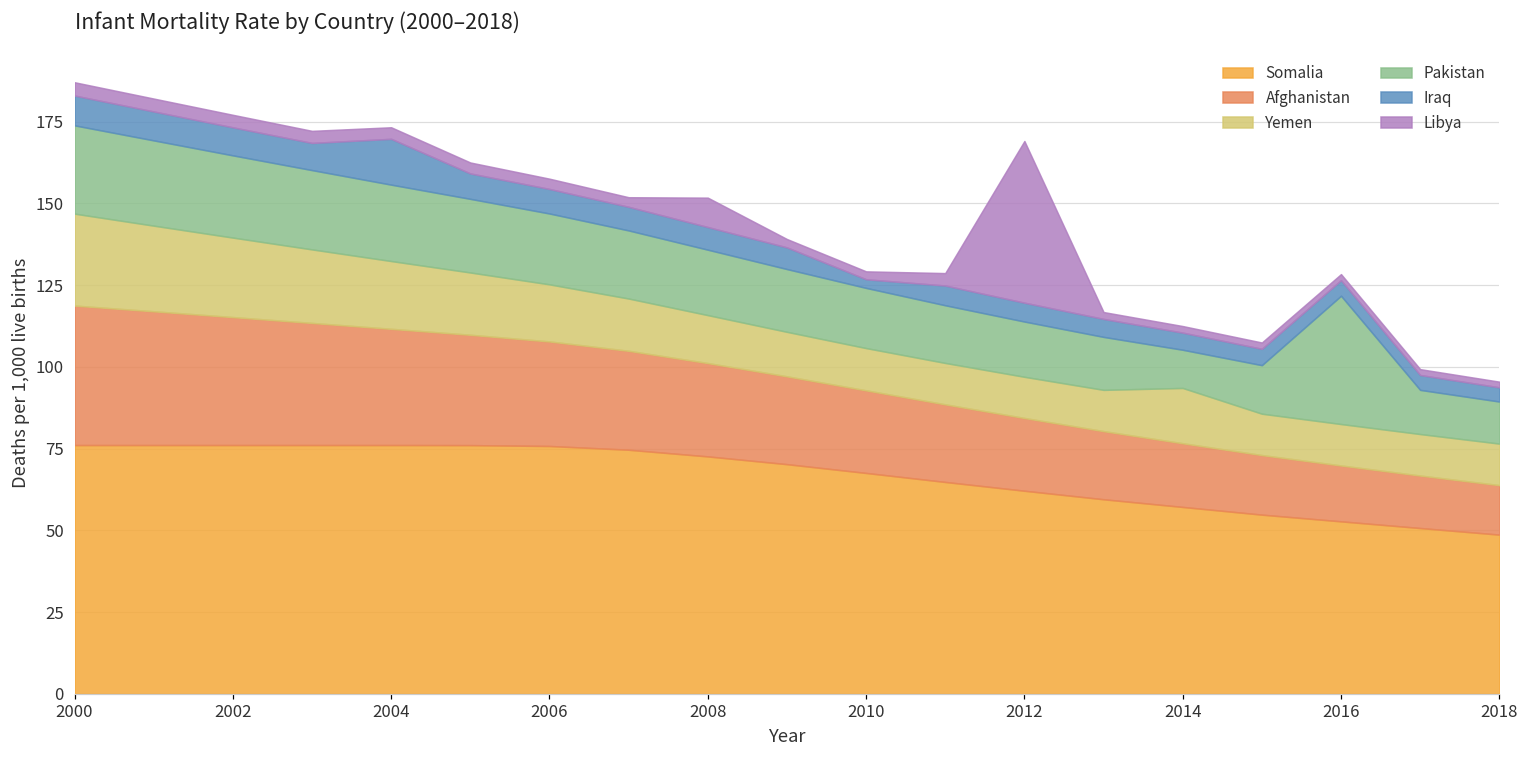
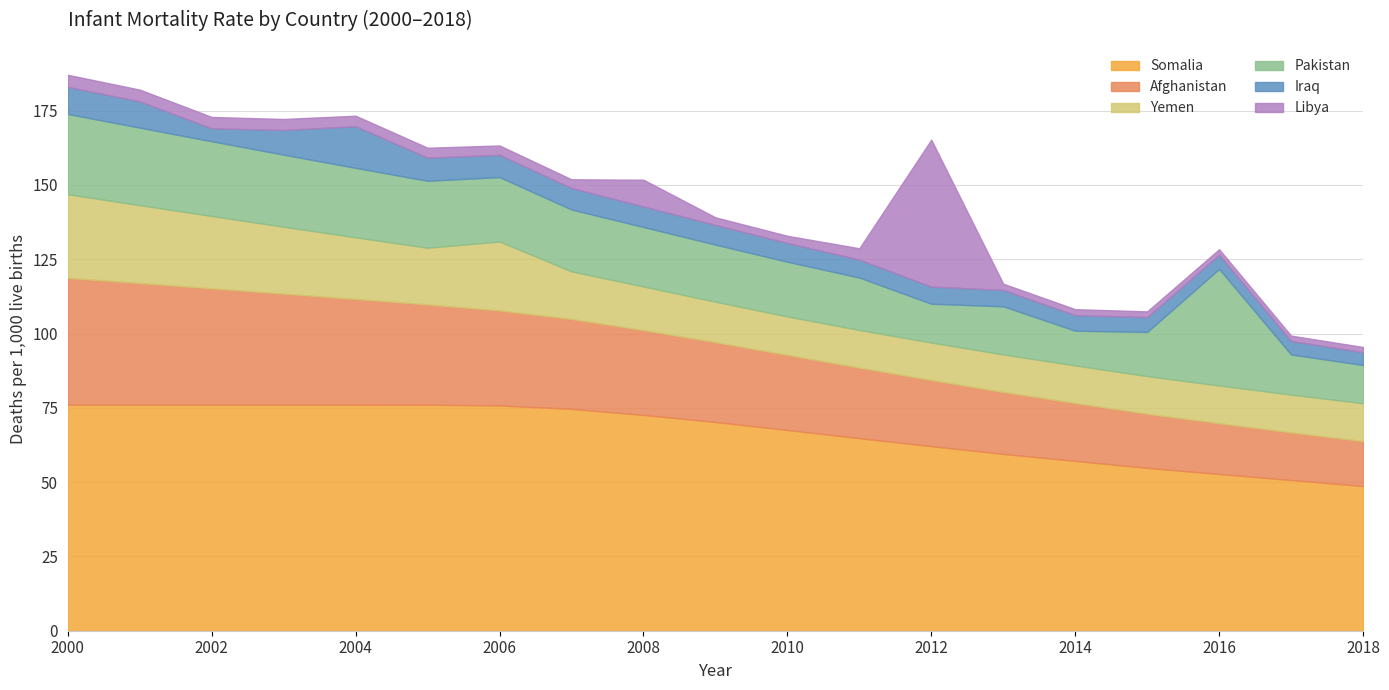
Iraq, 2002: 9 -> 4
Yemen, 2006: 17 -> 23
Iraq, 2010: 3 -> 6
Pakistan, 2012: 17 -> 13
Yemen, 2014: 17 -> 13
